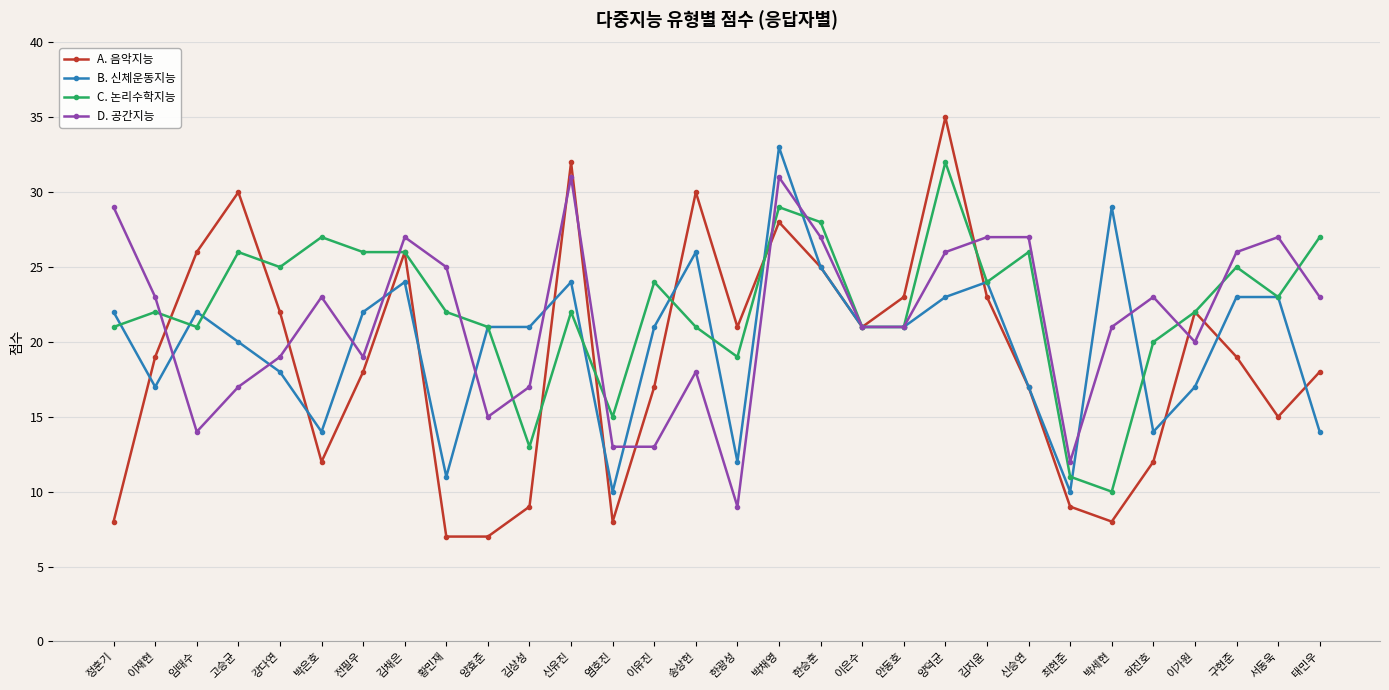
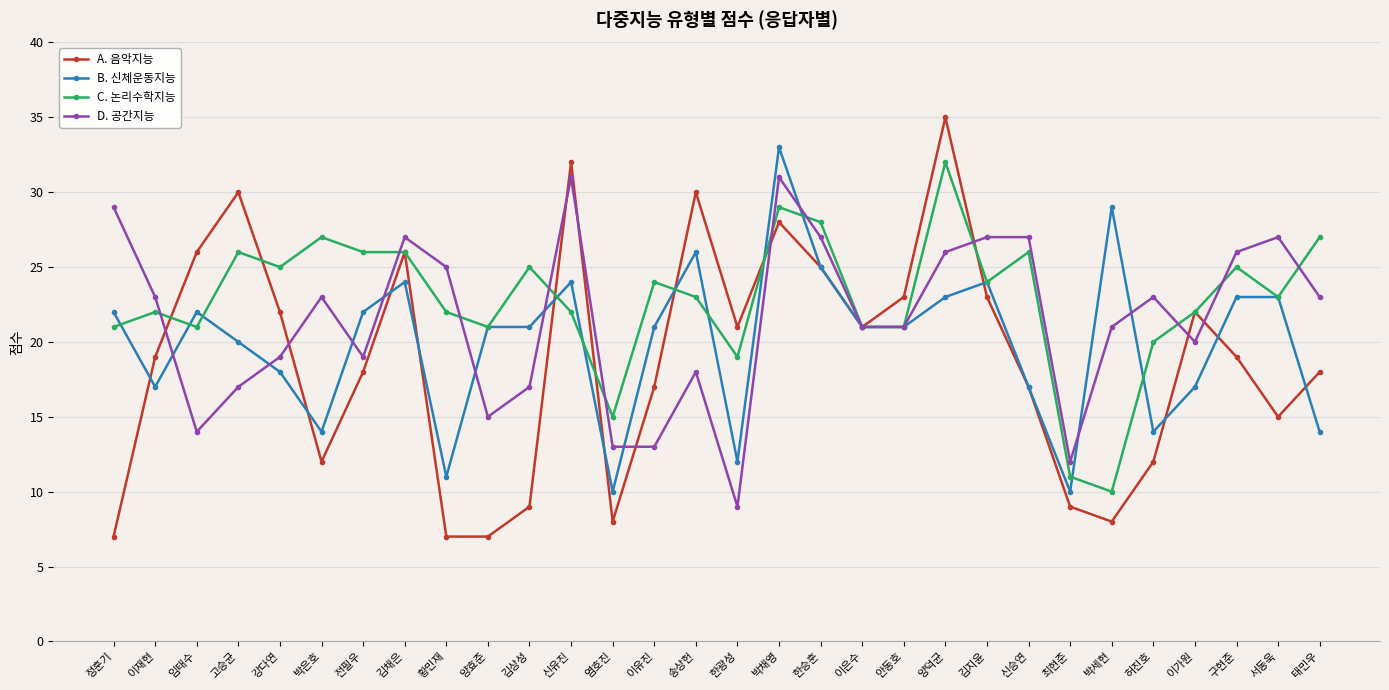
A. 음악지능, 정훈기: 8 -> 7
C. 논리수학지능, 김상성: 13 -> 25
C. 논리수학지능, 송상헌: 21 -> 23
